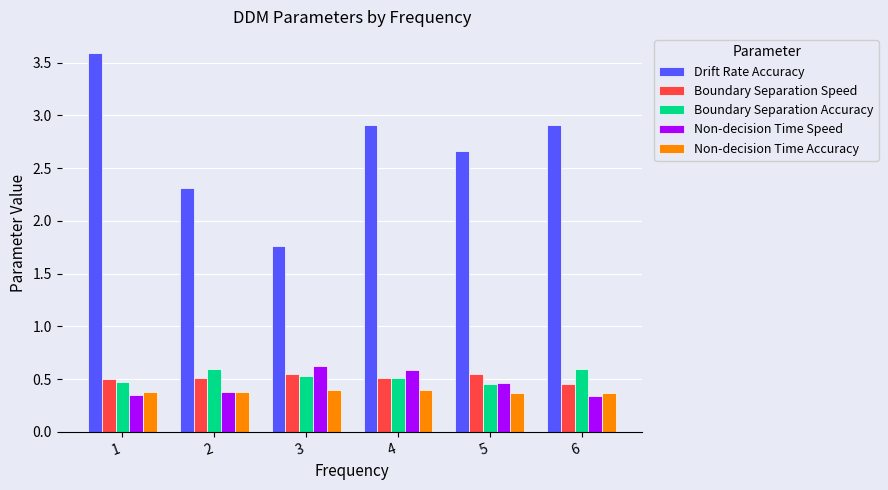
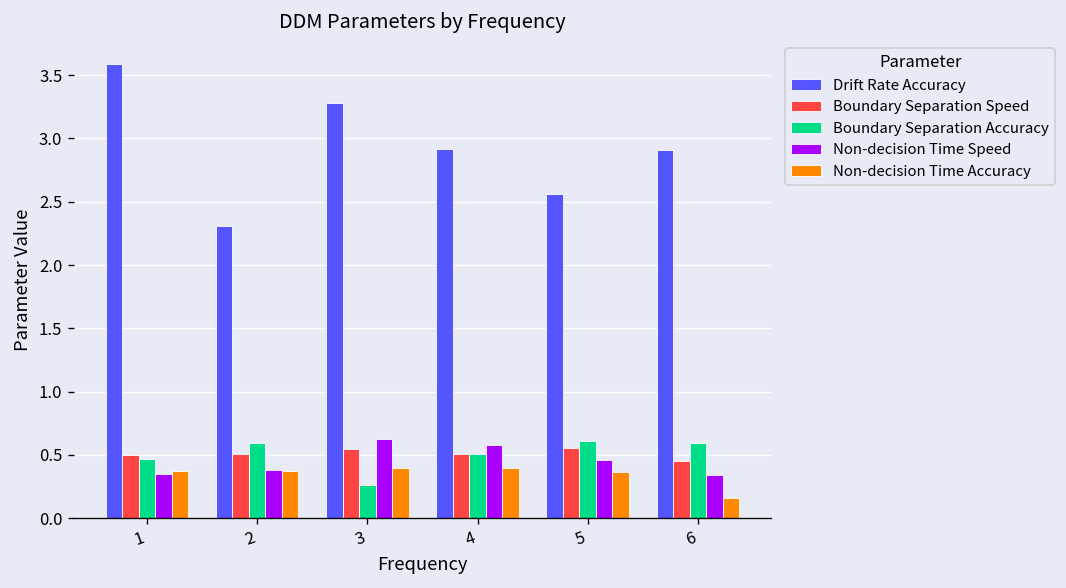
Drift Rate Accuracy, 3: 1.76 -> 3.28
Boundary Separation Accuracy, 3: 0.53 -> 0.26
Drift Rate Accuracy, 5: 2.67 -> 2.56
Boundary Separation Accuracy, 5: 0.45 -> 0.61
Non-decision Time Accuracy, 6: 0.37 -> 0.16
